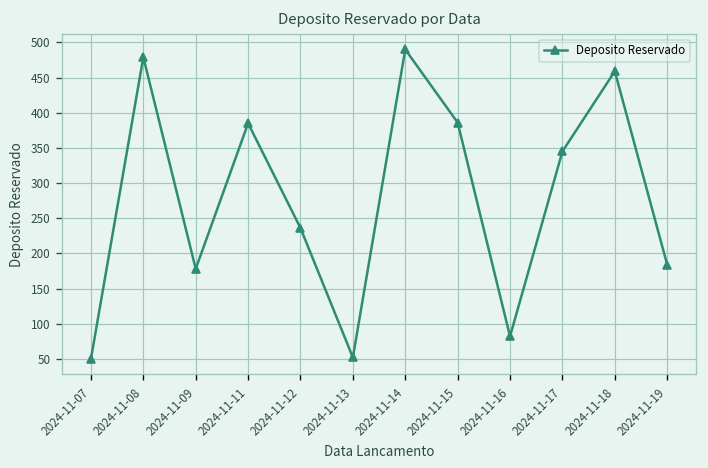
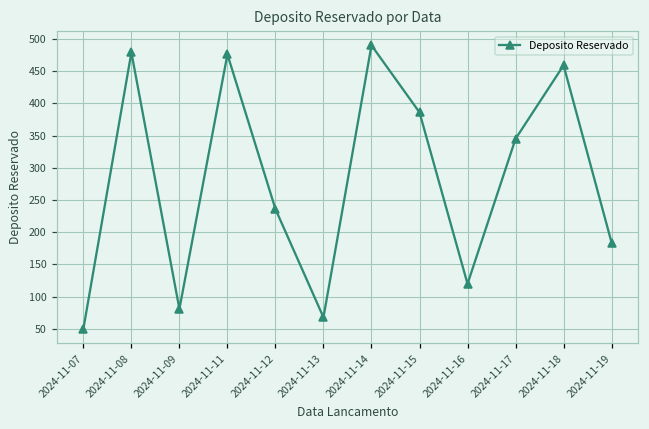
2024-11-09: 180 -> 80
2024-11-11: 390 -> 480
2024-11-13: 50 -> 70
2024-11-16: 80 -> 120
